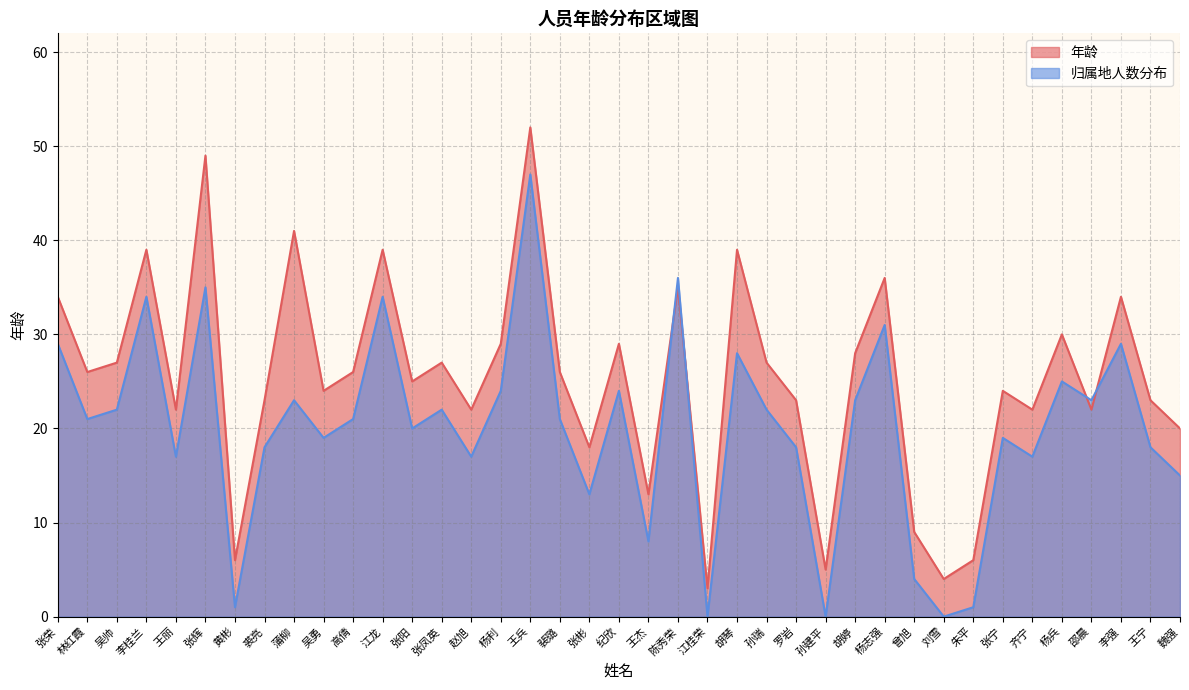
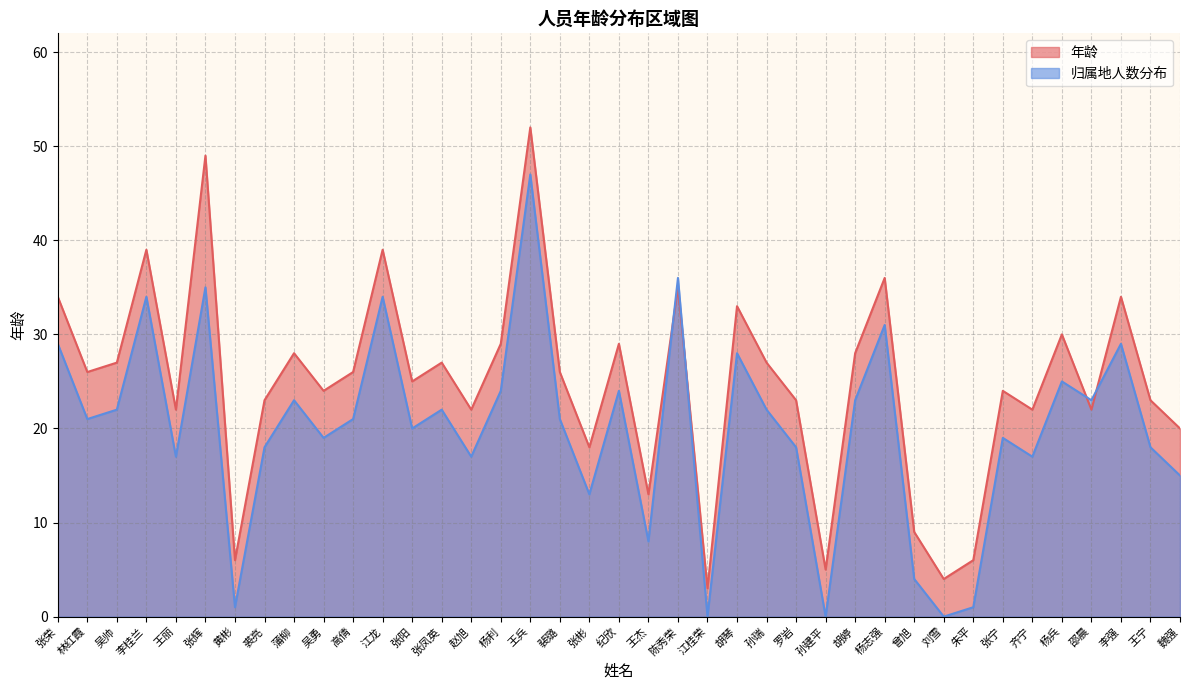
年龄, 蒲柳: 41 -> 28
年龄, 胡琴: 39 -> 33
